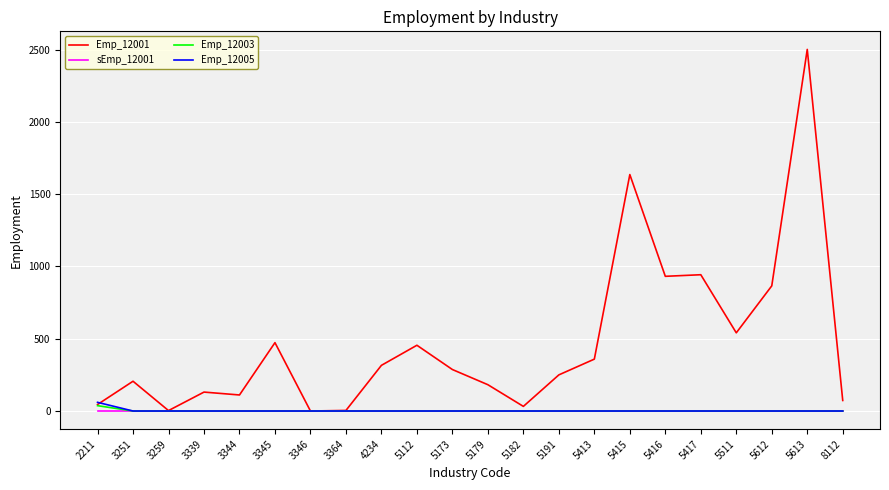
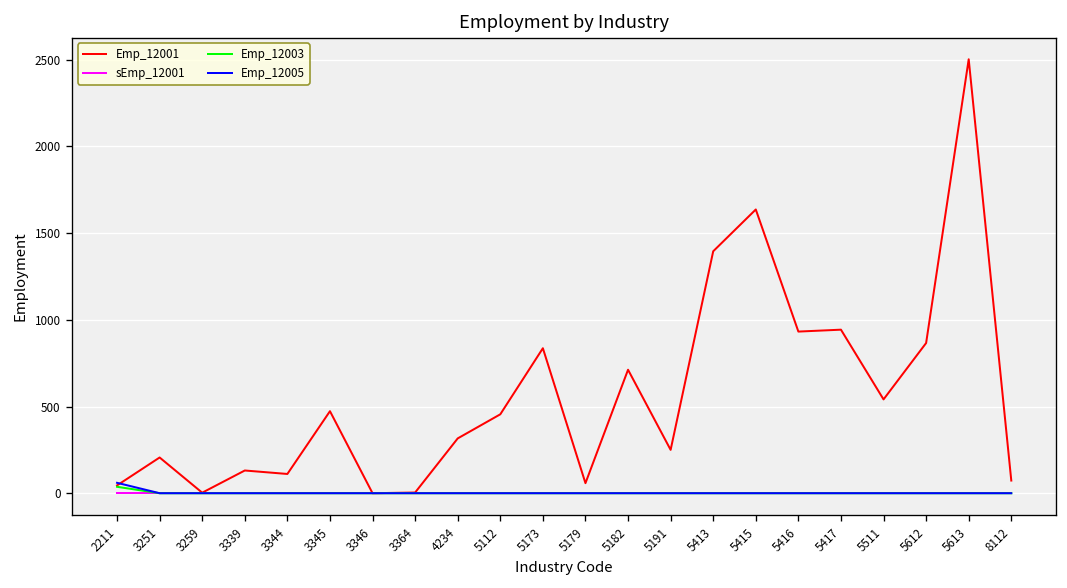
Emp_12001, 5173: 290 -> 840
Emp_12001, 5179: 180 -> 60
Emp_12001, 5182: 30 -> 710
Emp_12001, 5413: 360 -> 1400
